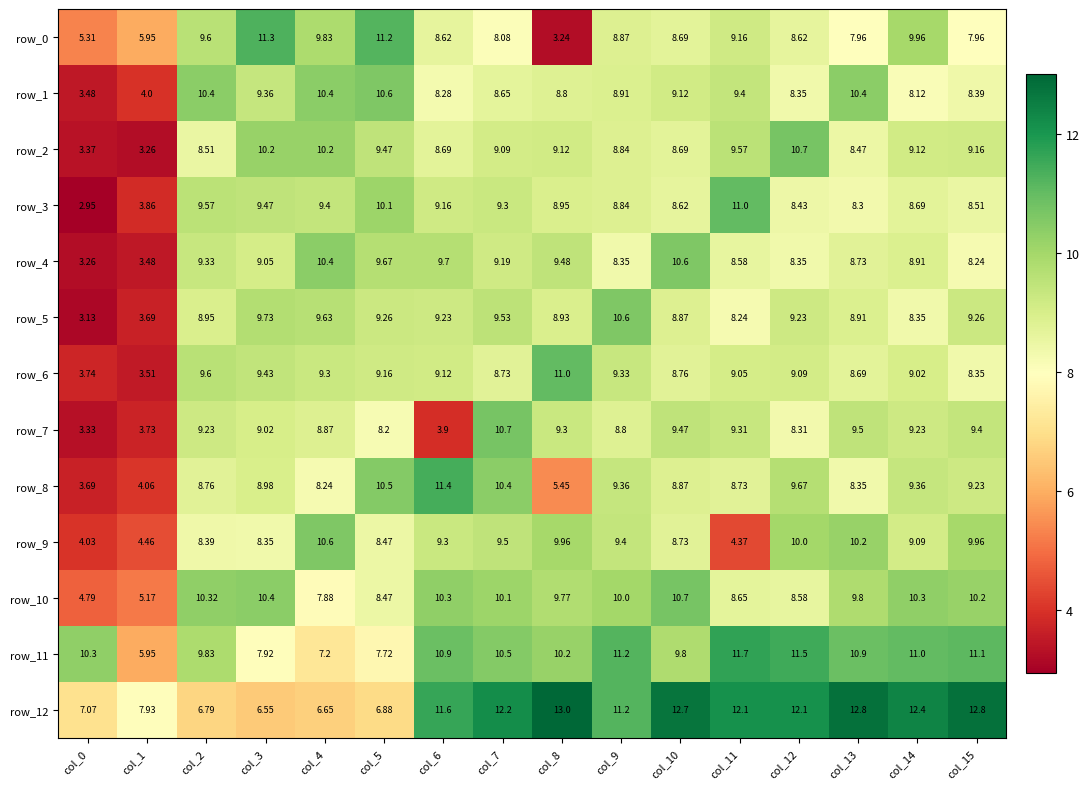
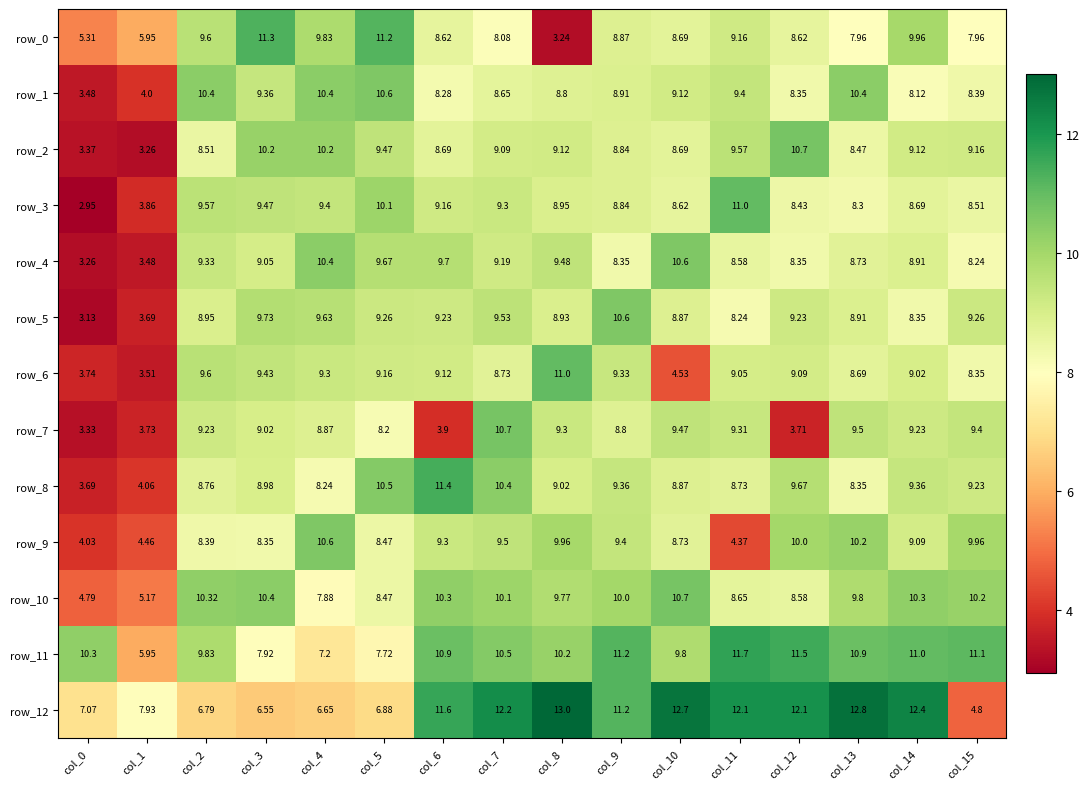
row_6, col_10: 8.76 -> 4.53
row_7, col_12: 8.31 -> 3.71
row_8, col_8: 5.45 -> 9.02
row_12, col_15: 12.8 -> 4.8
